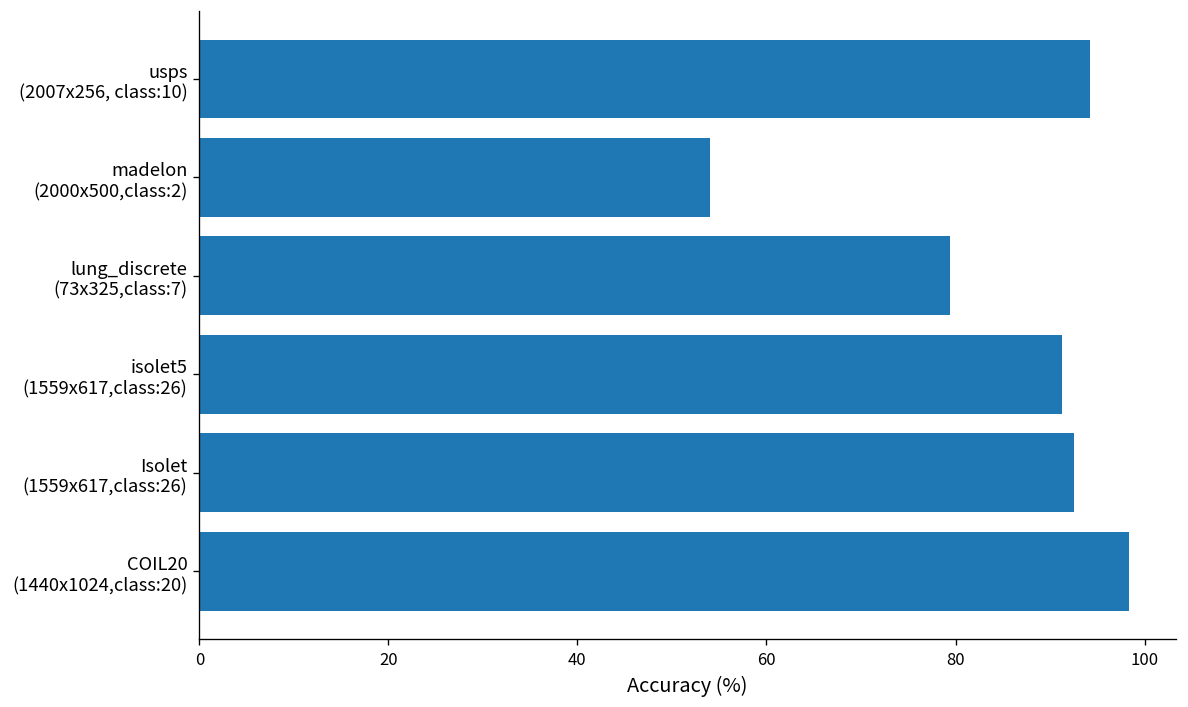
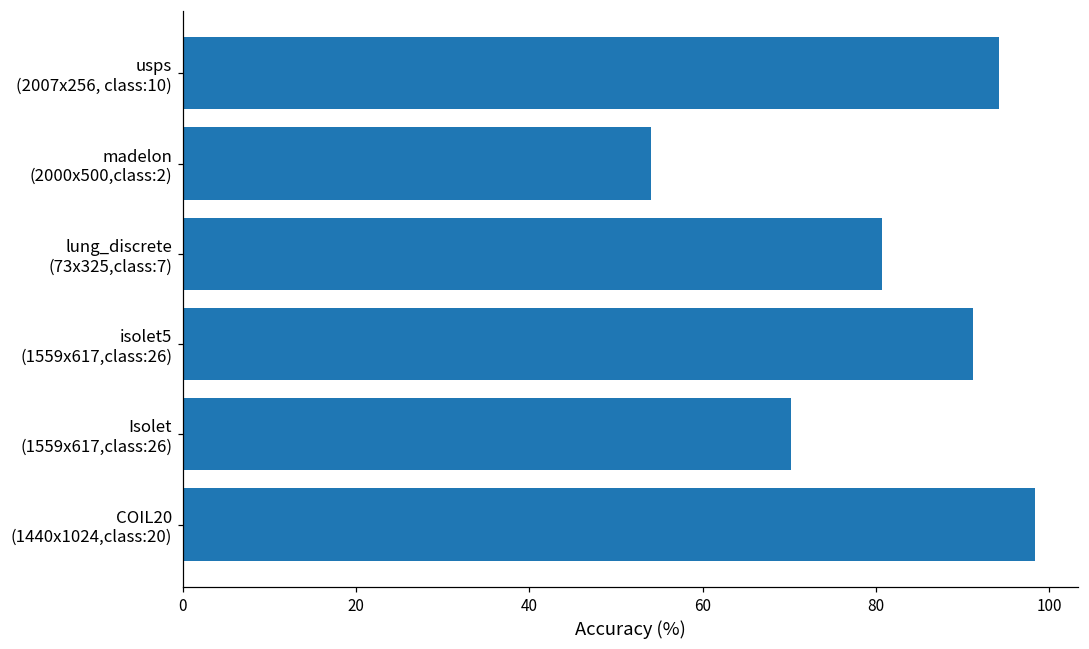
lung_discrete (73x325,class:7): 79 -> 81
Isolet (1559x617,class:26): 93 -> 70
